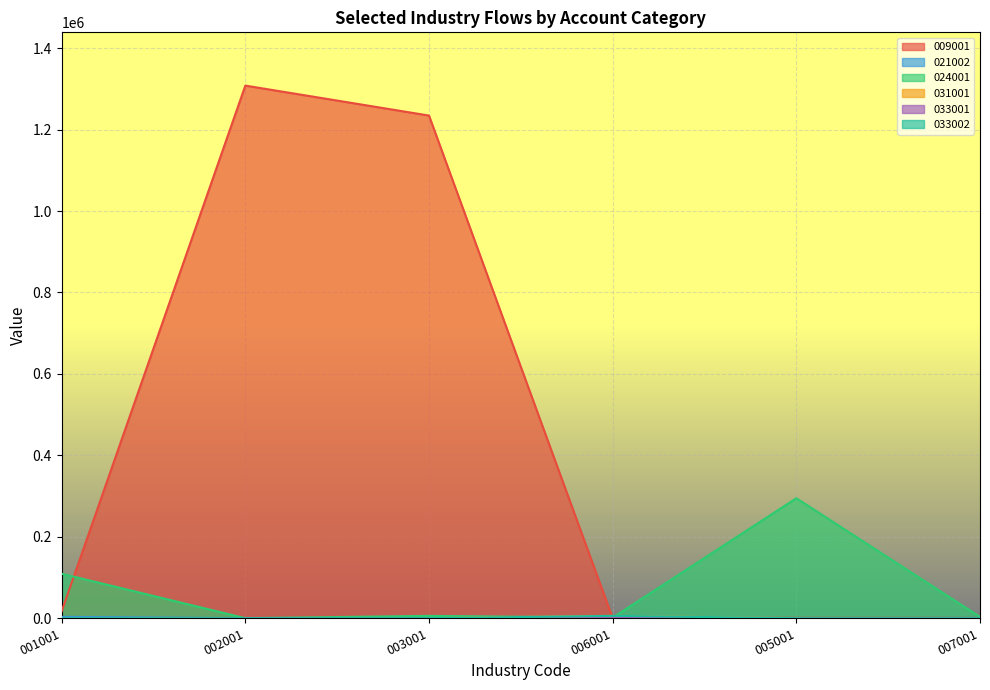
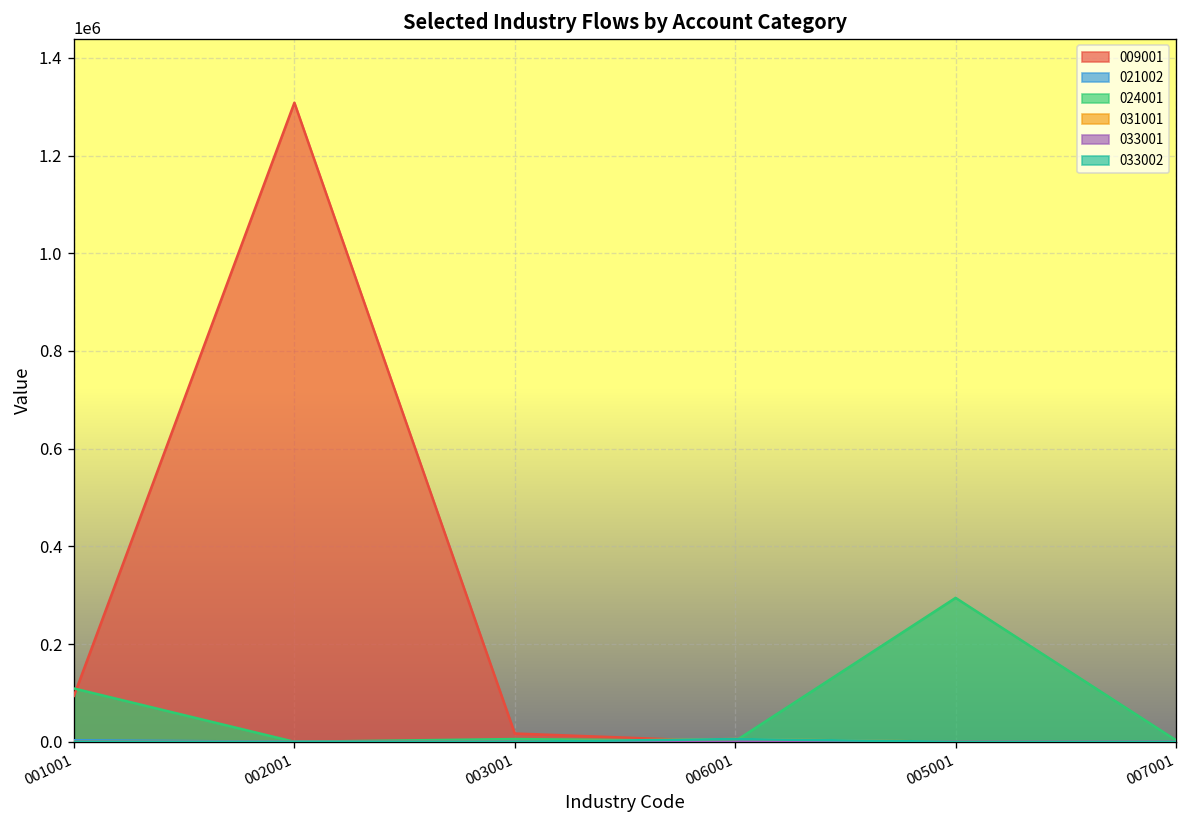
009001, 001001: 20000 -> 90000
009001, 003001: 1230000 -> 20000
